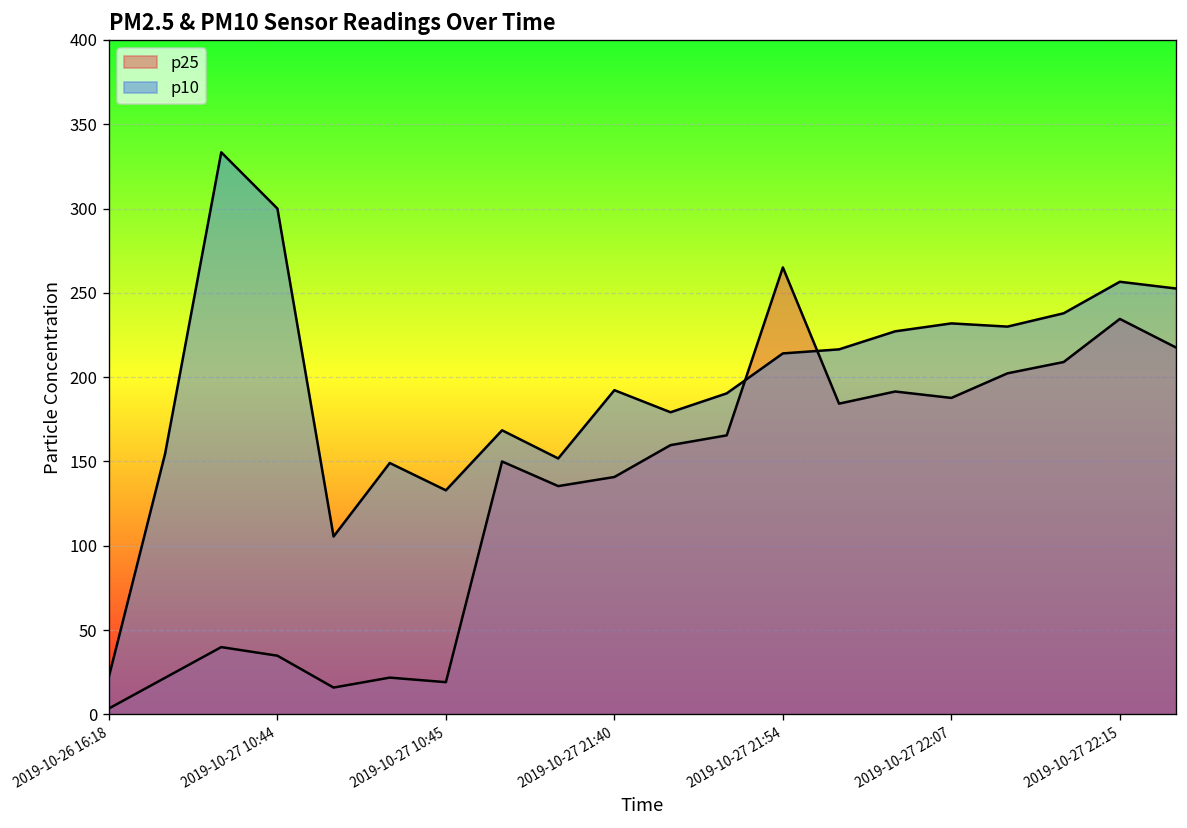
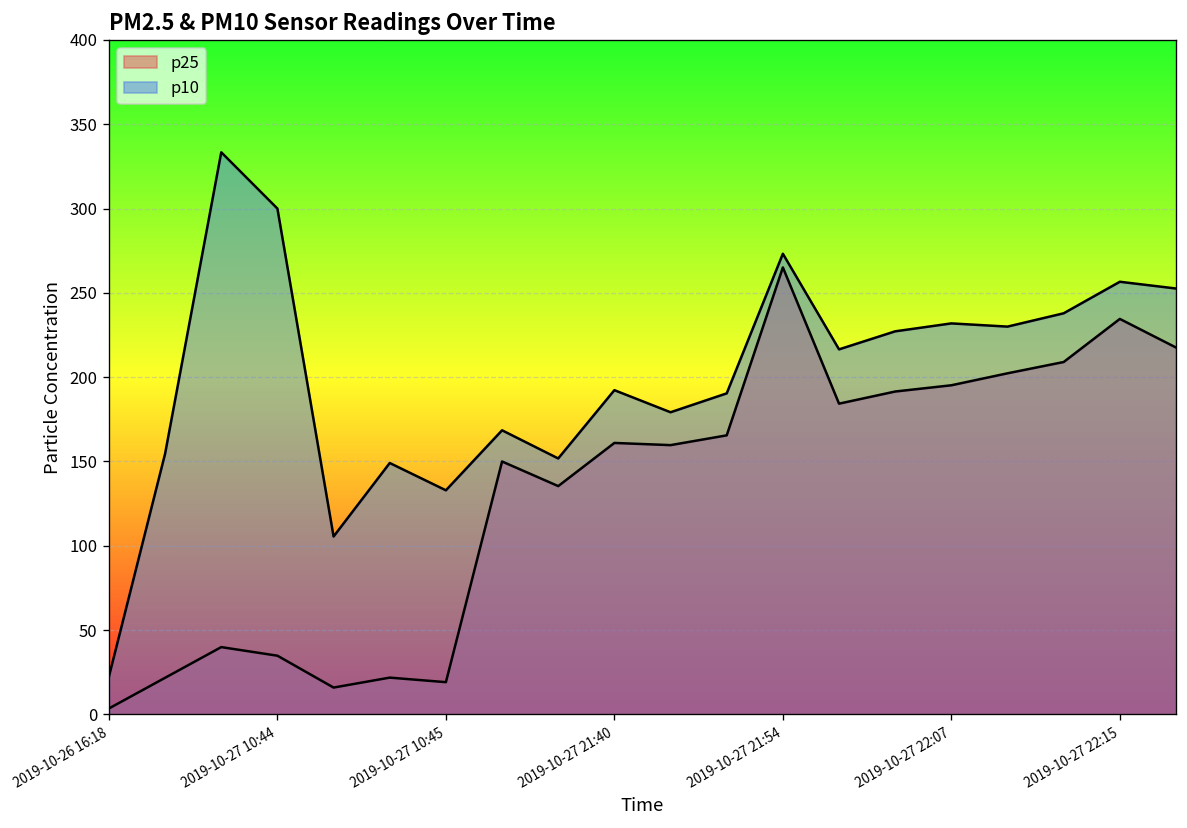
p25, 2019-10-27 21:40: 141 -> 161
p10, 2019-10-27 21:54: 214 -> 273
p25, 2019-10-27 22:07: 188 -> 195
